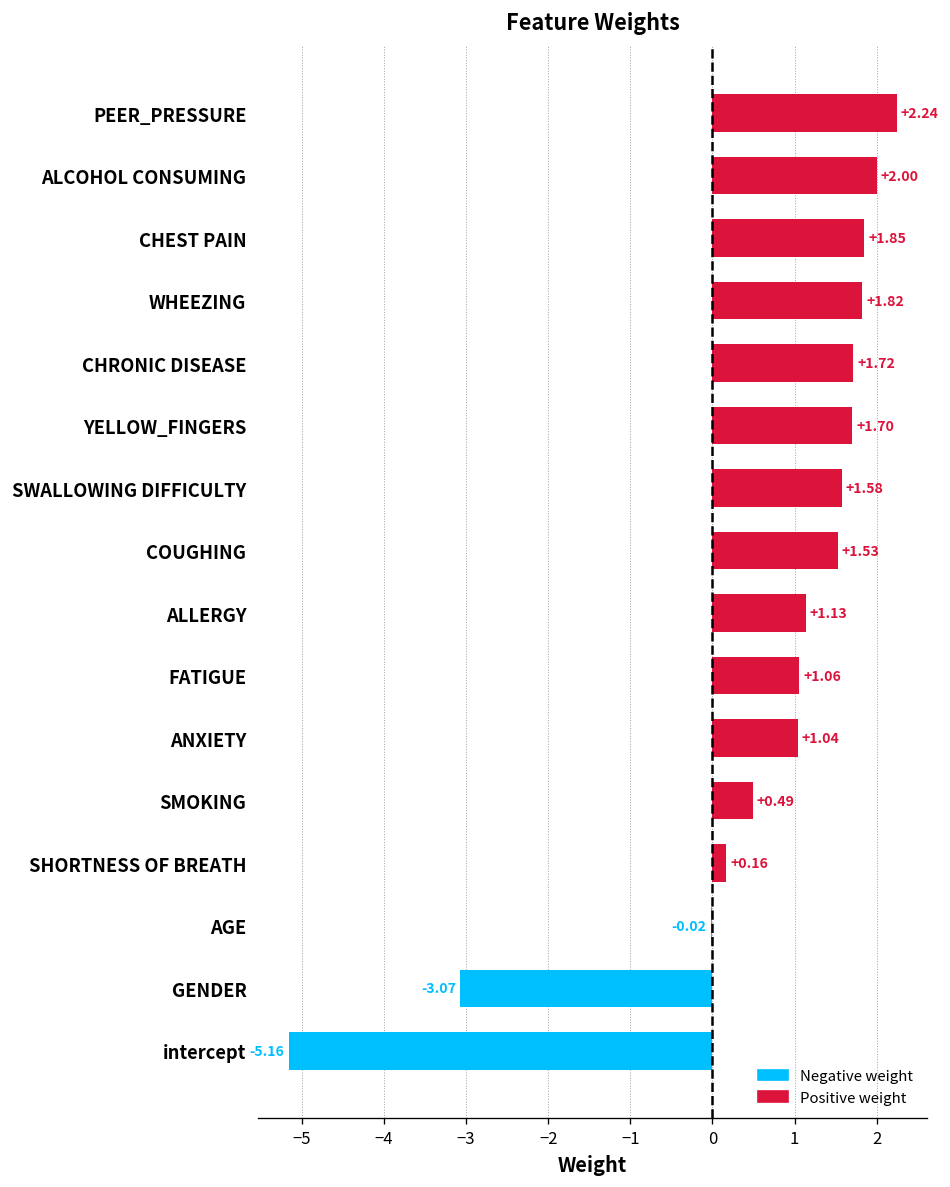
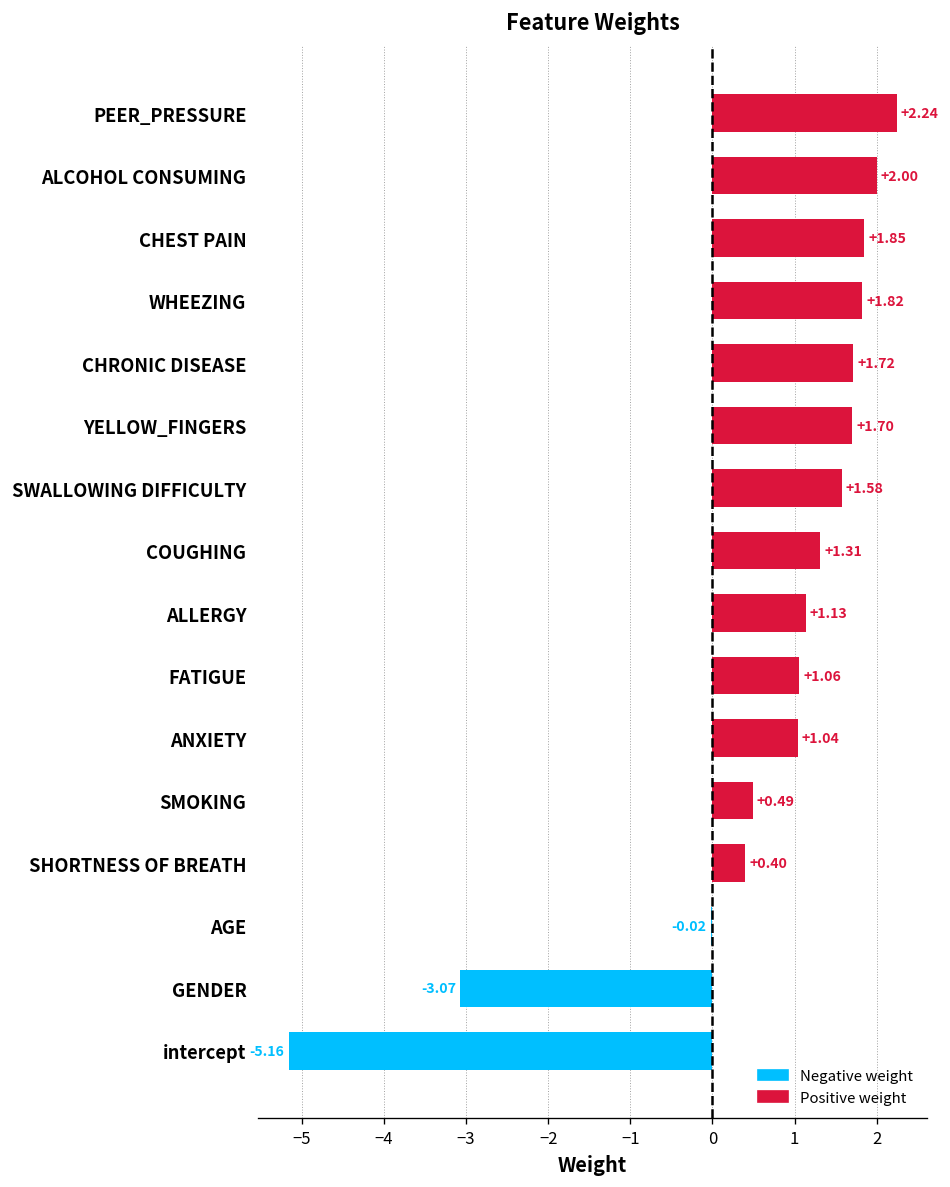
COUGHING: +1.53 -> +1.31
SHORTNESS OF BREATH: +0.16 -> +0.40
